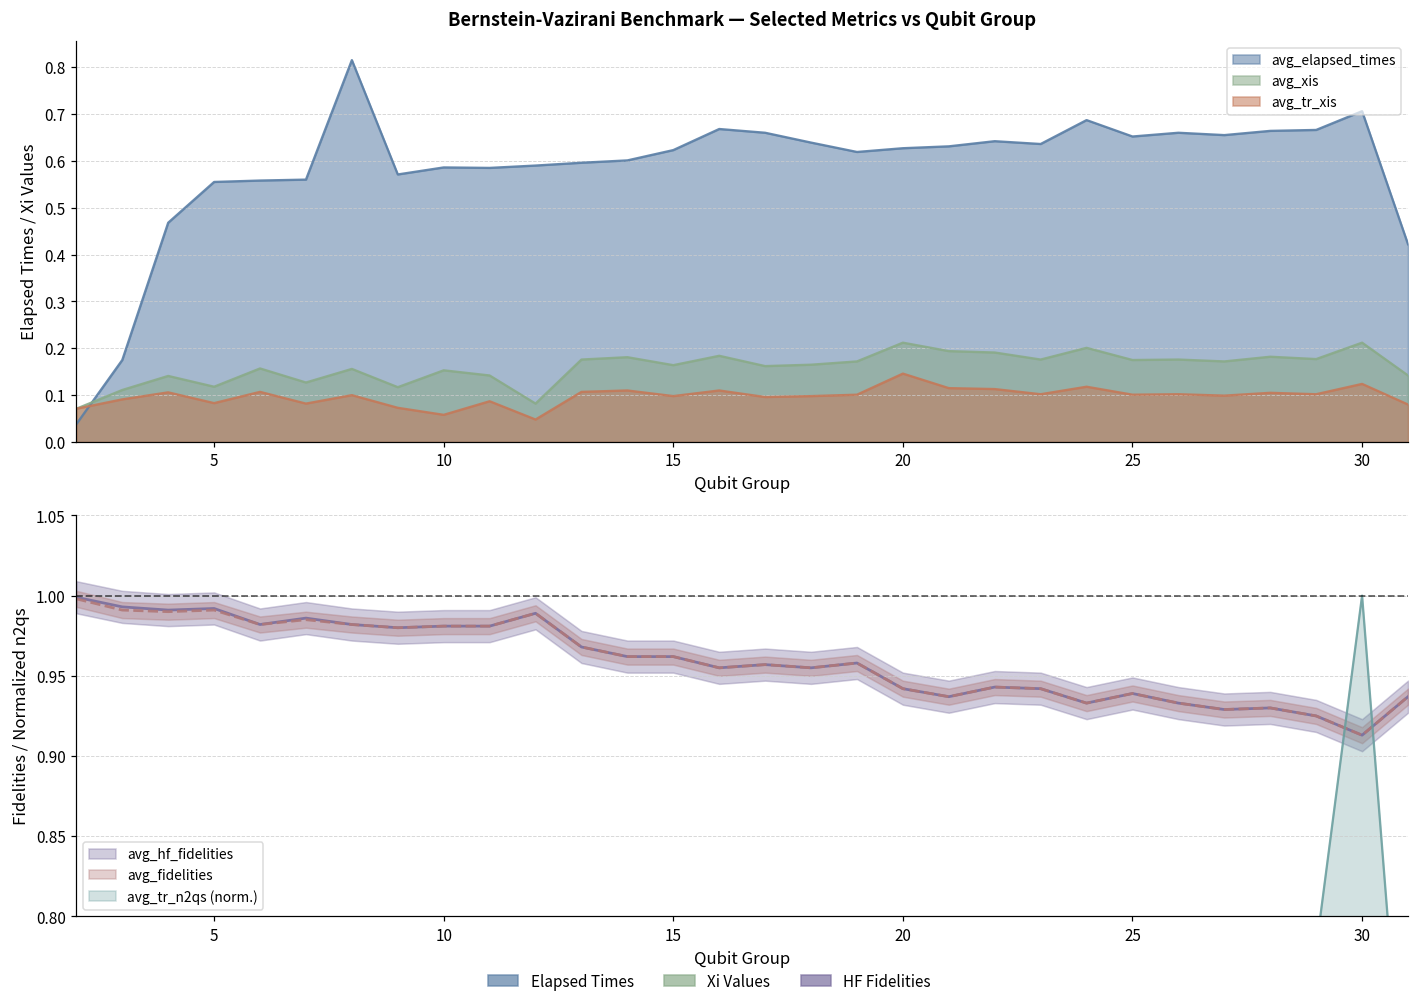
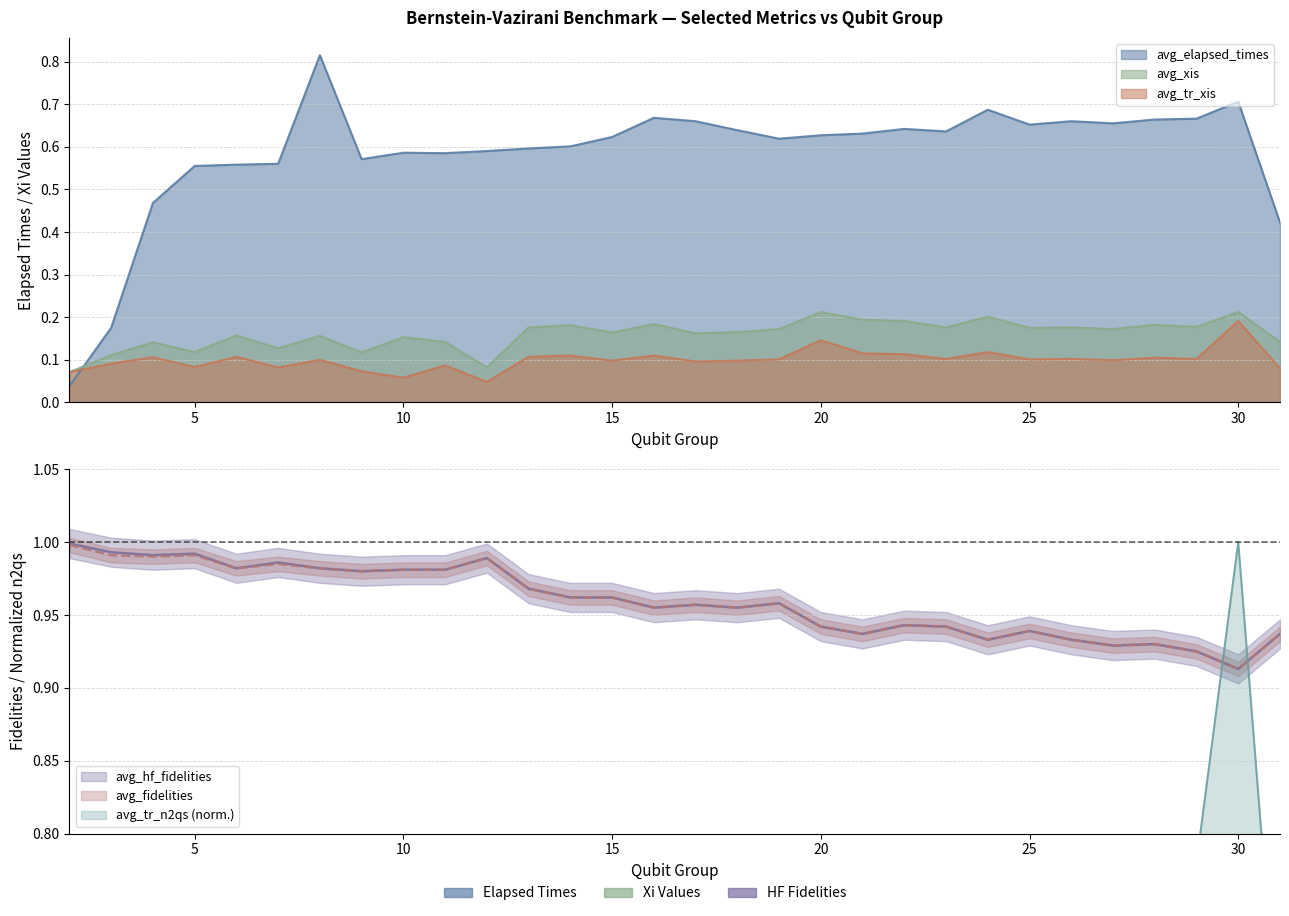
Bernstein-Vazirani Benchmark — Selected Metrics vs Qubit Group, avg_tr_xis, 30: 0.12 -> 0.19
